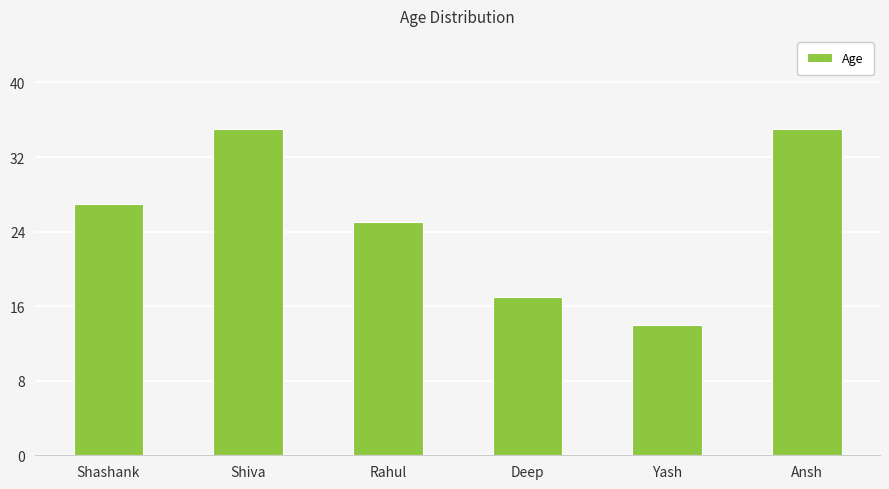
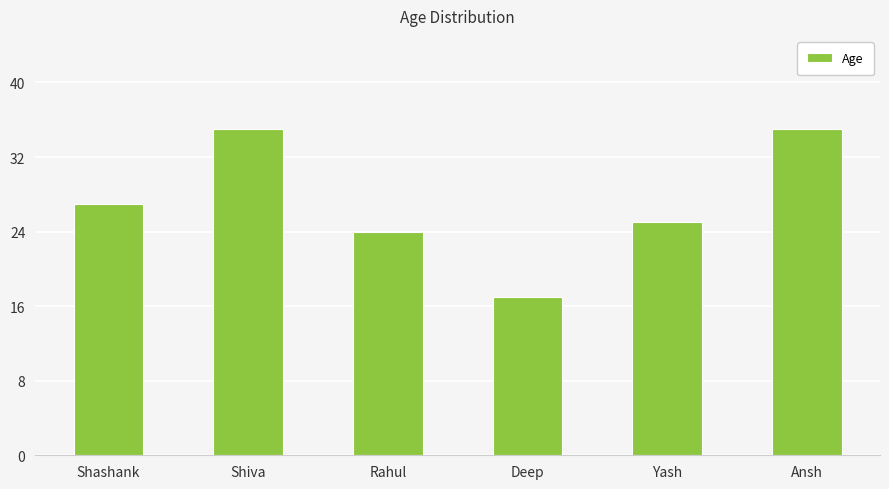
Rahul: 25 -> 24
Yash: 14 -> 25
